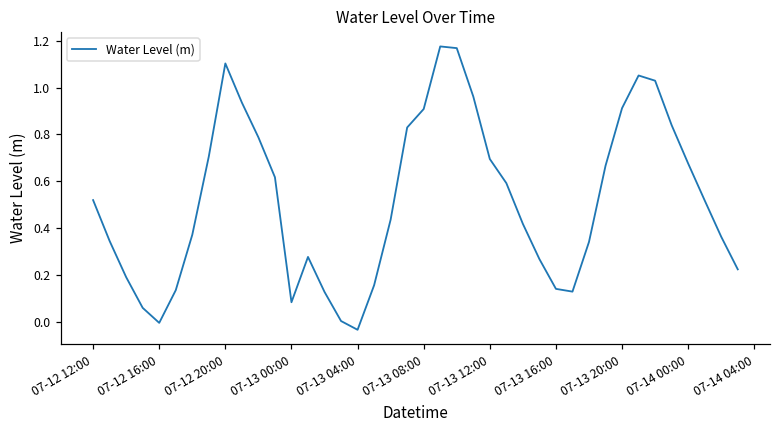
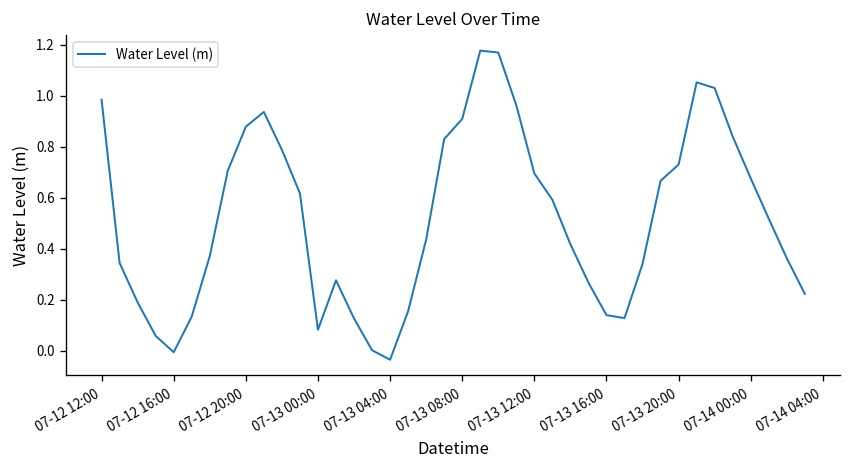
07-12 12:00: 0.52 -> 0.98
07-12 20:00: 1.10 -> 0.88
07-13 20:00: 0.91 -> 0.73
